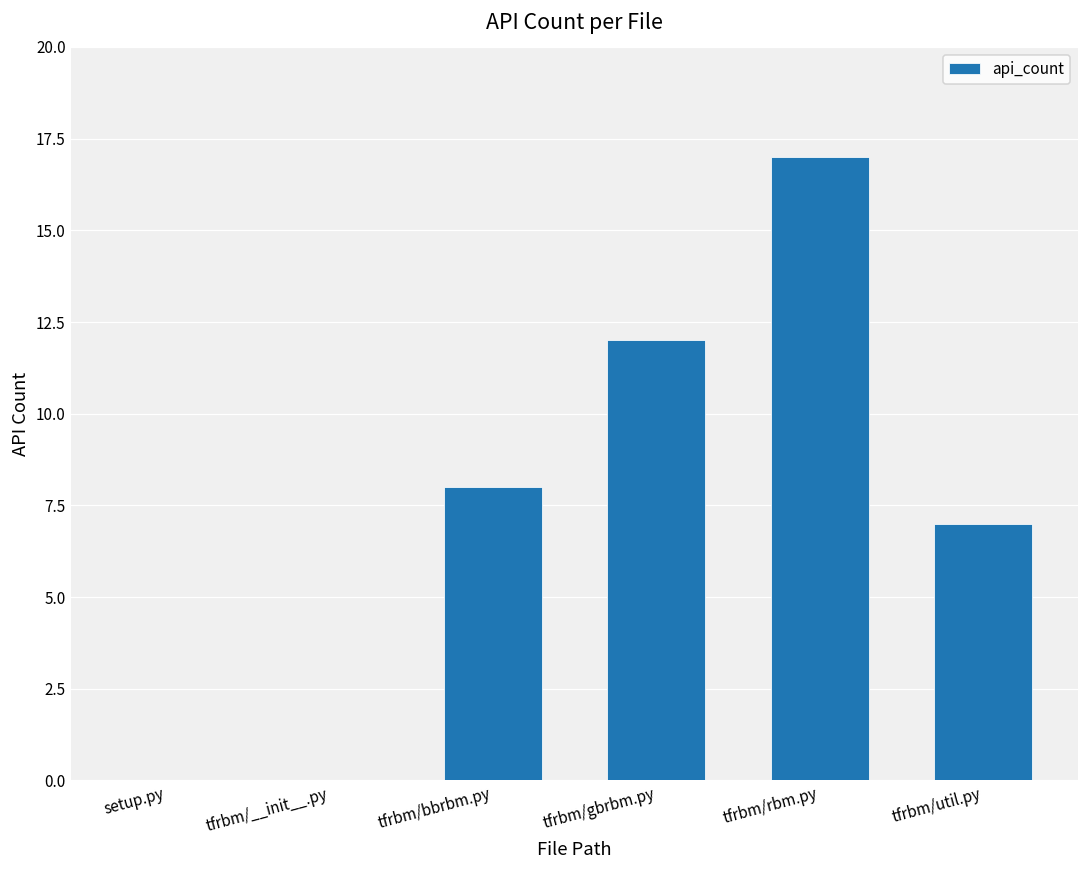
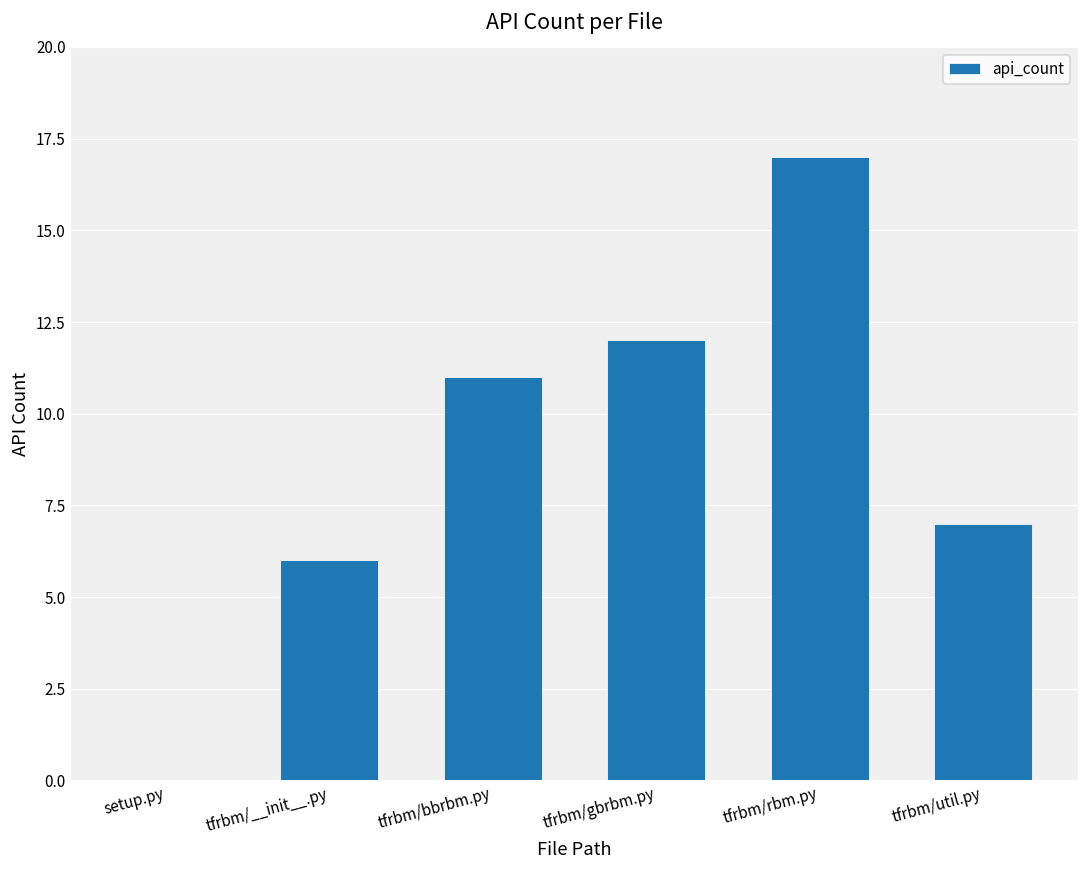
tfrbm/__init__.py: 0 -> 6
tfrbm/bbrbm.py: 8 -> 11
